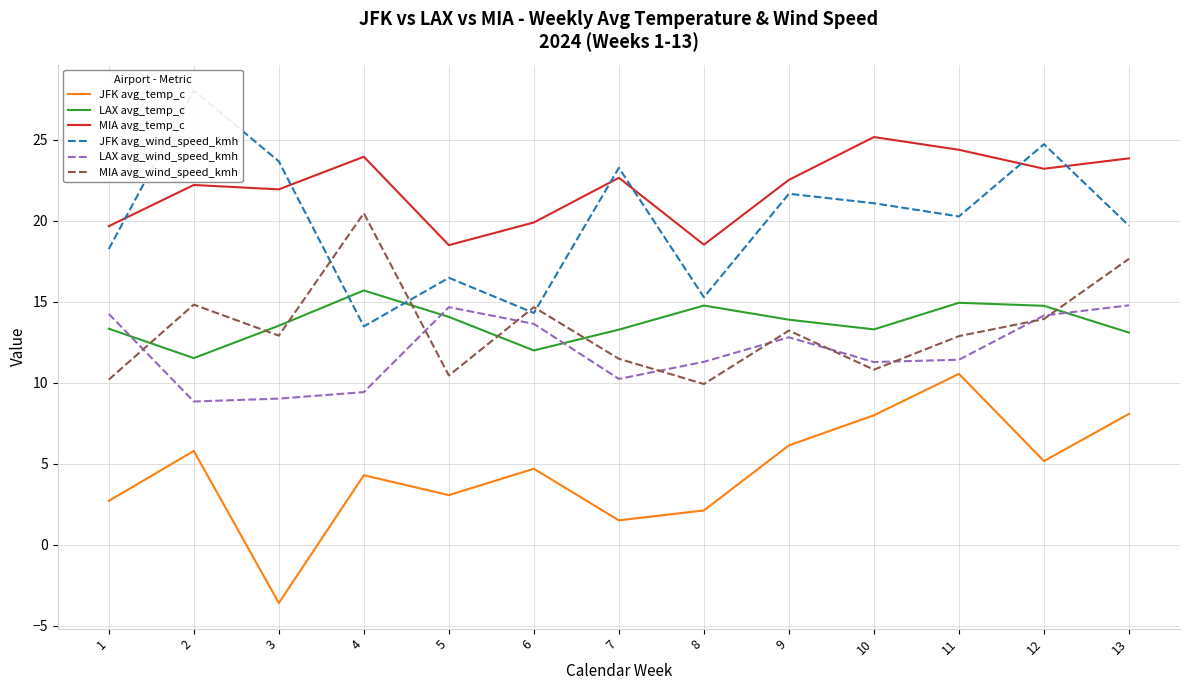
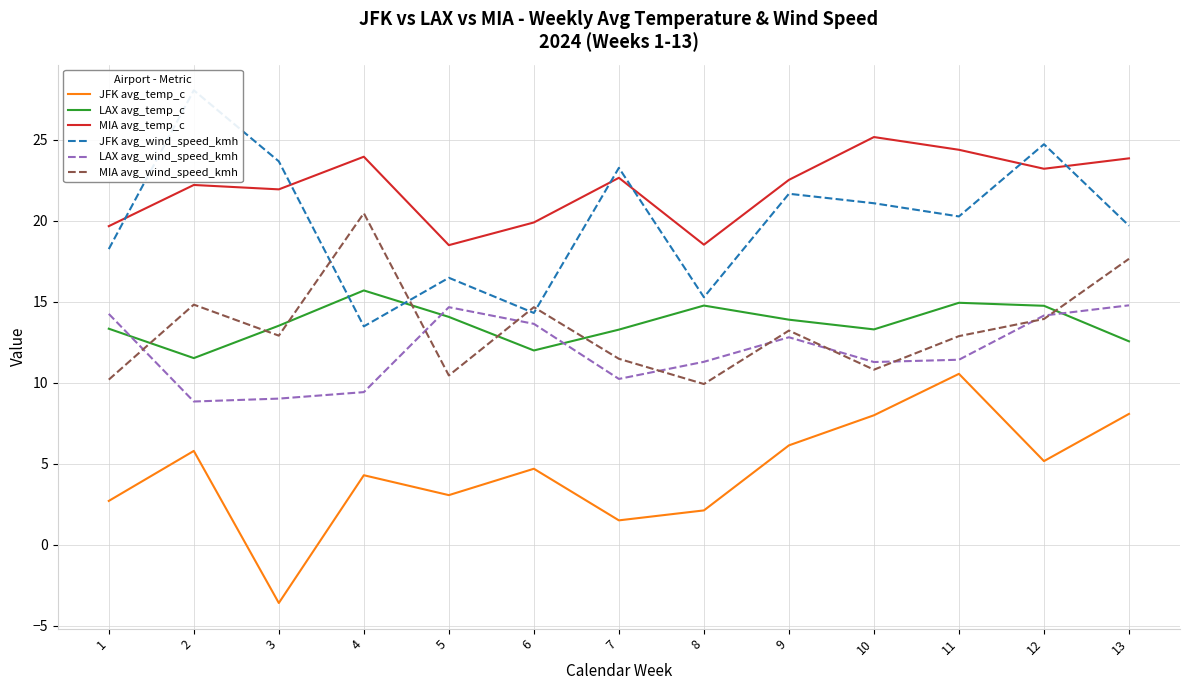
LAX avg_temp_c, 13: 13.1 -> 12.5
